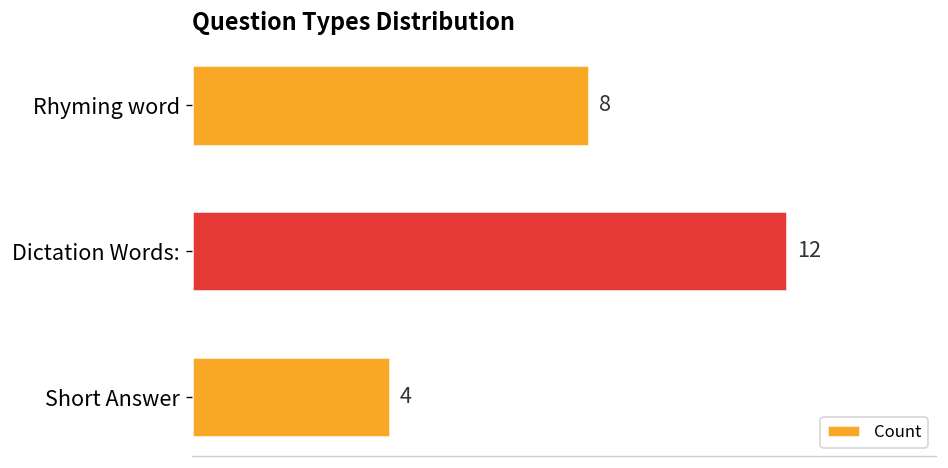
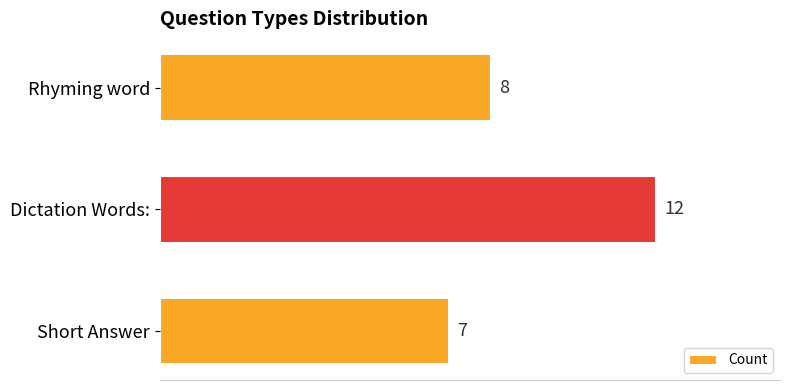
Short Answer: 4 -> 7
